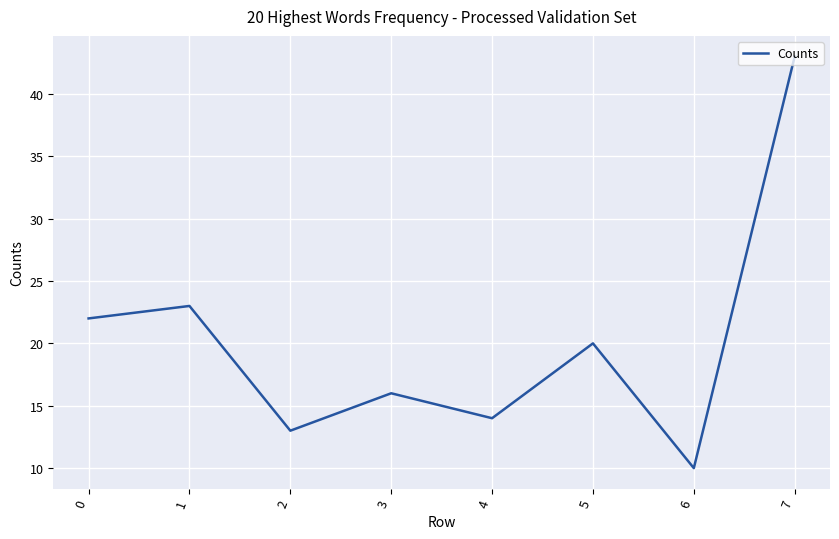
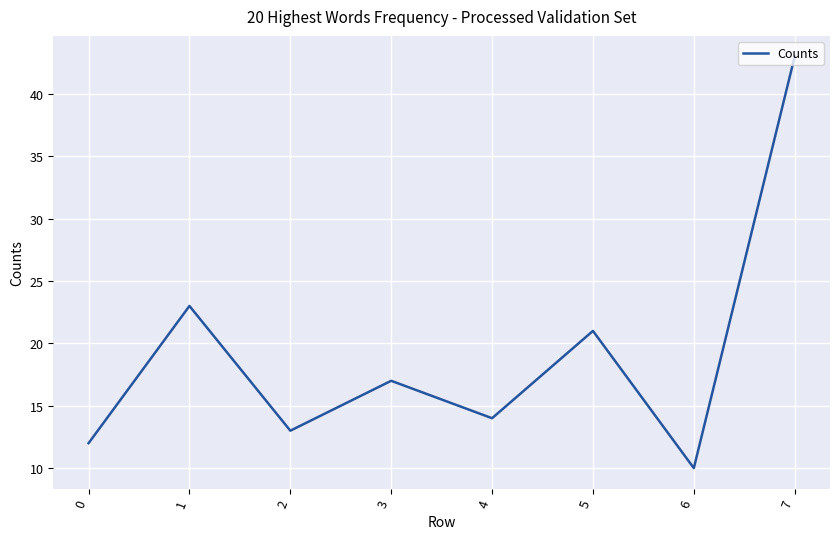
0: 22 -> 12
3: 16 -> 17
5: 20 -> 21
